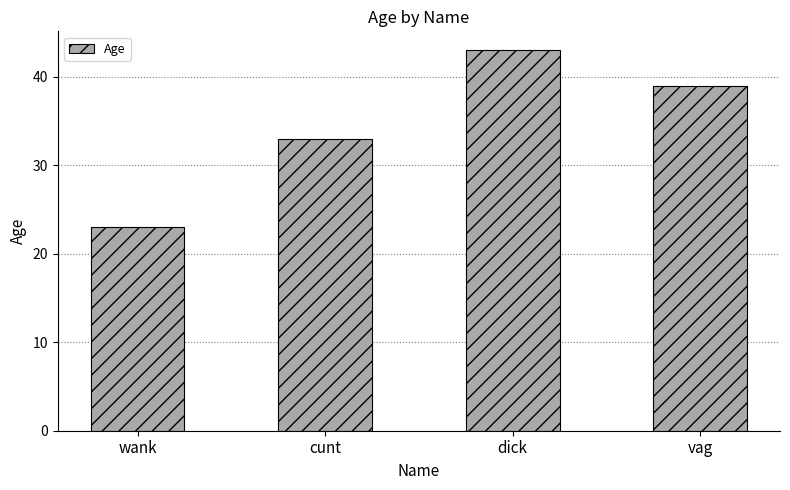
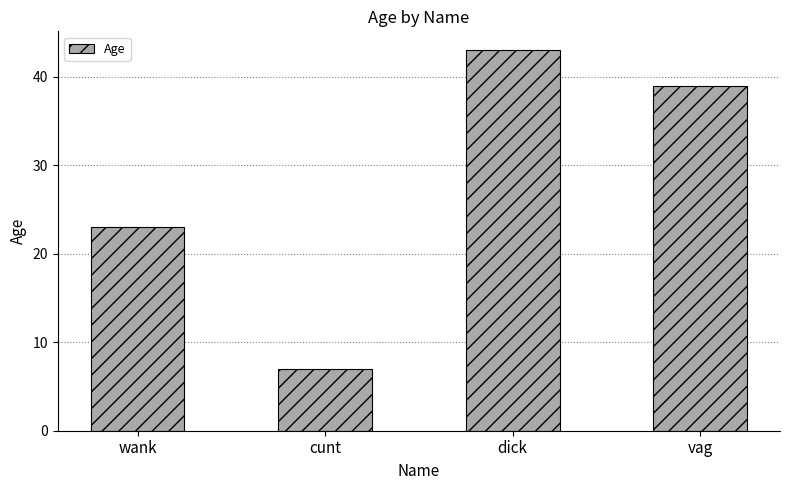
cunt: 33 -> 7
